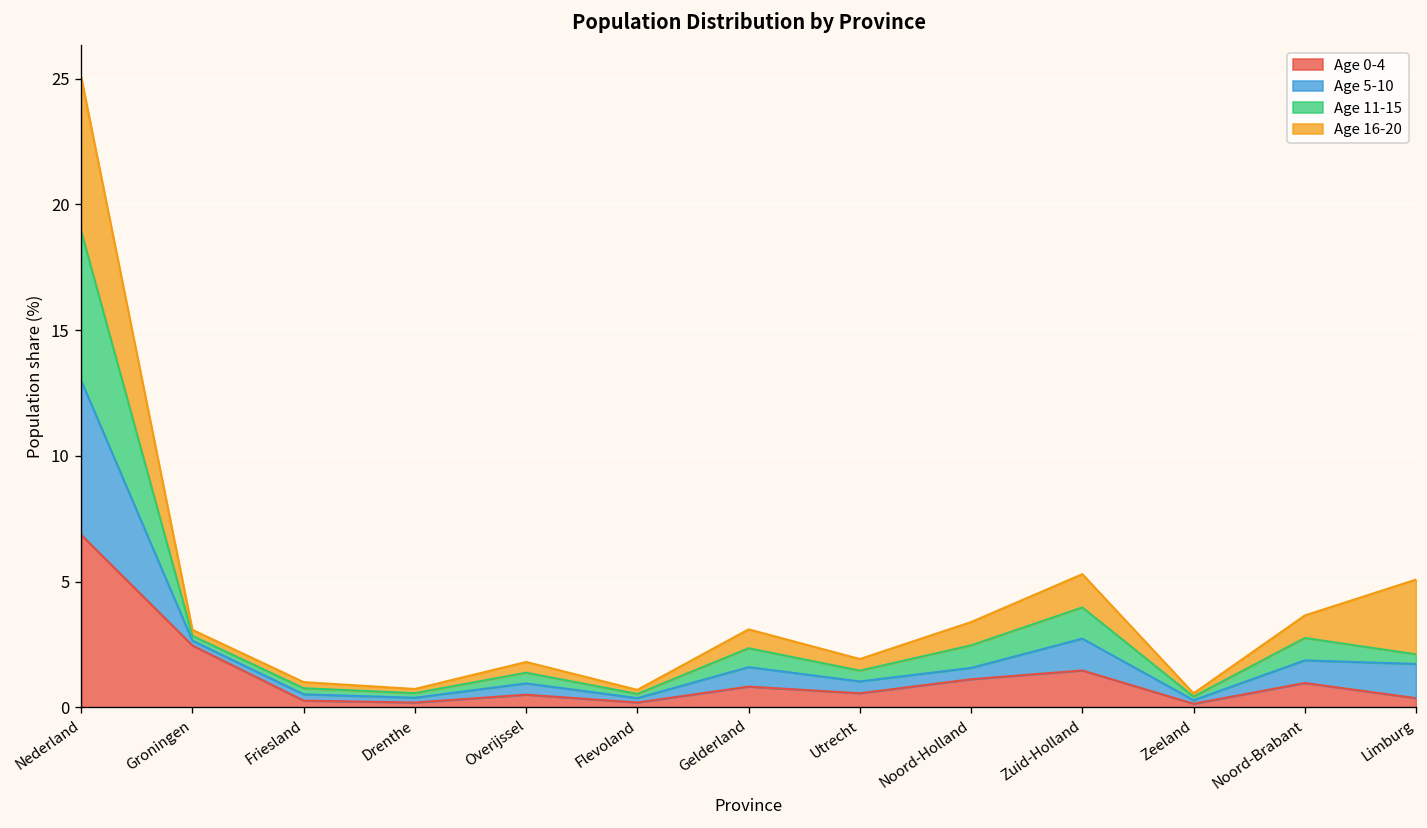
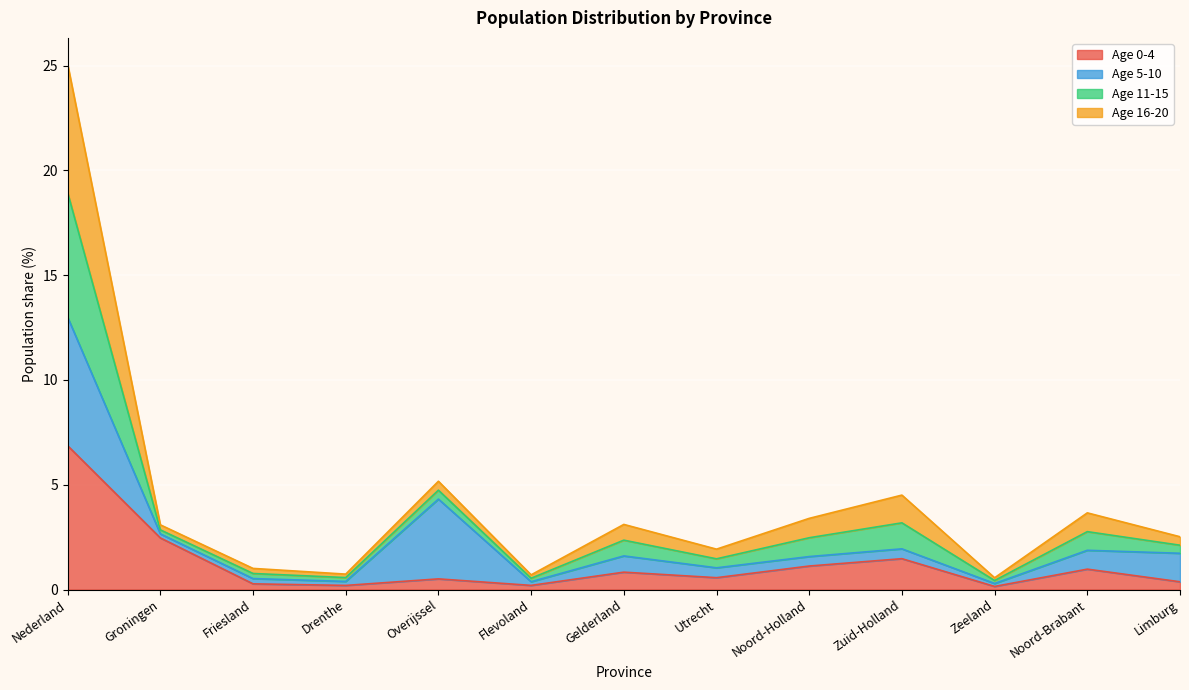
Age 5-10, Overijssel: 0.4 -> 3.8
Age 5-10, Zuid-Holland: 1.3 -> 0.5
Age 16-20, Limburg: 3.0 -> 0.4
